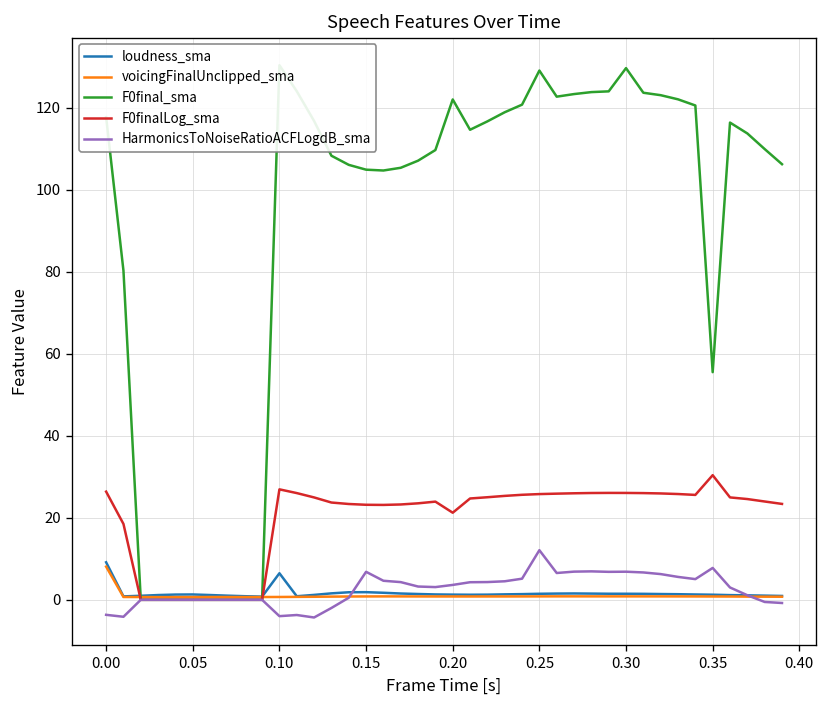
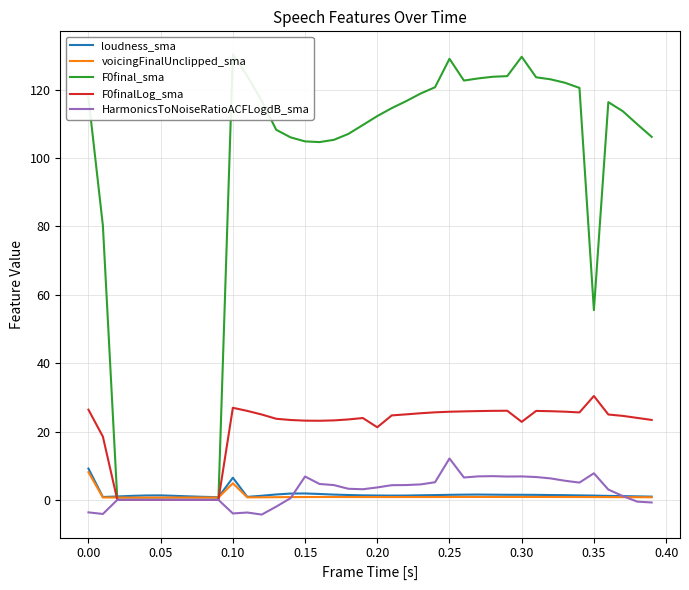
voicingFinalUnclipped_sma, 0.10: 1 -> 5
F0final_sma, 0.20: 122 -> 112
F0finalLog_sma, 0.30: 26 -> 23
